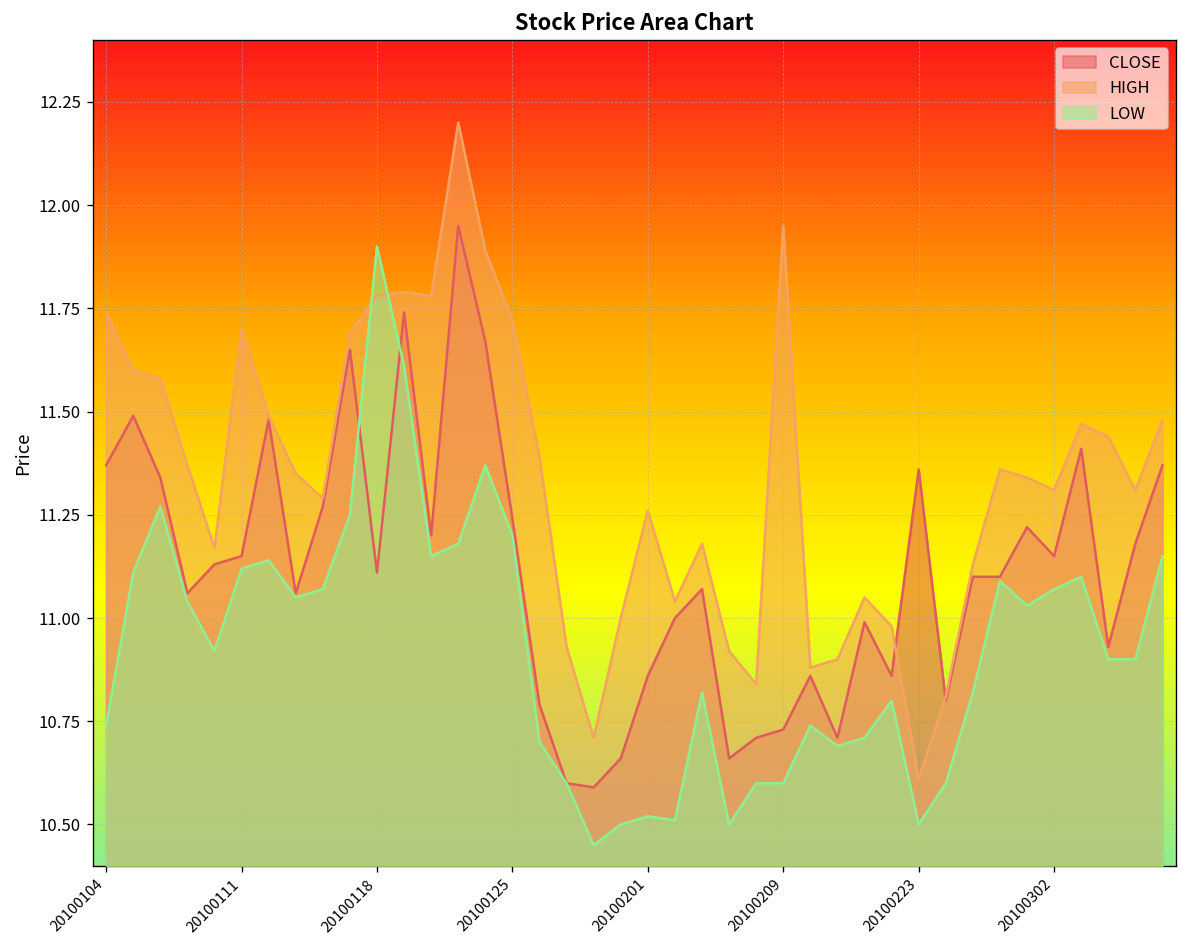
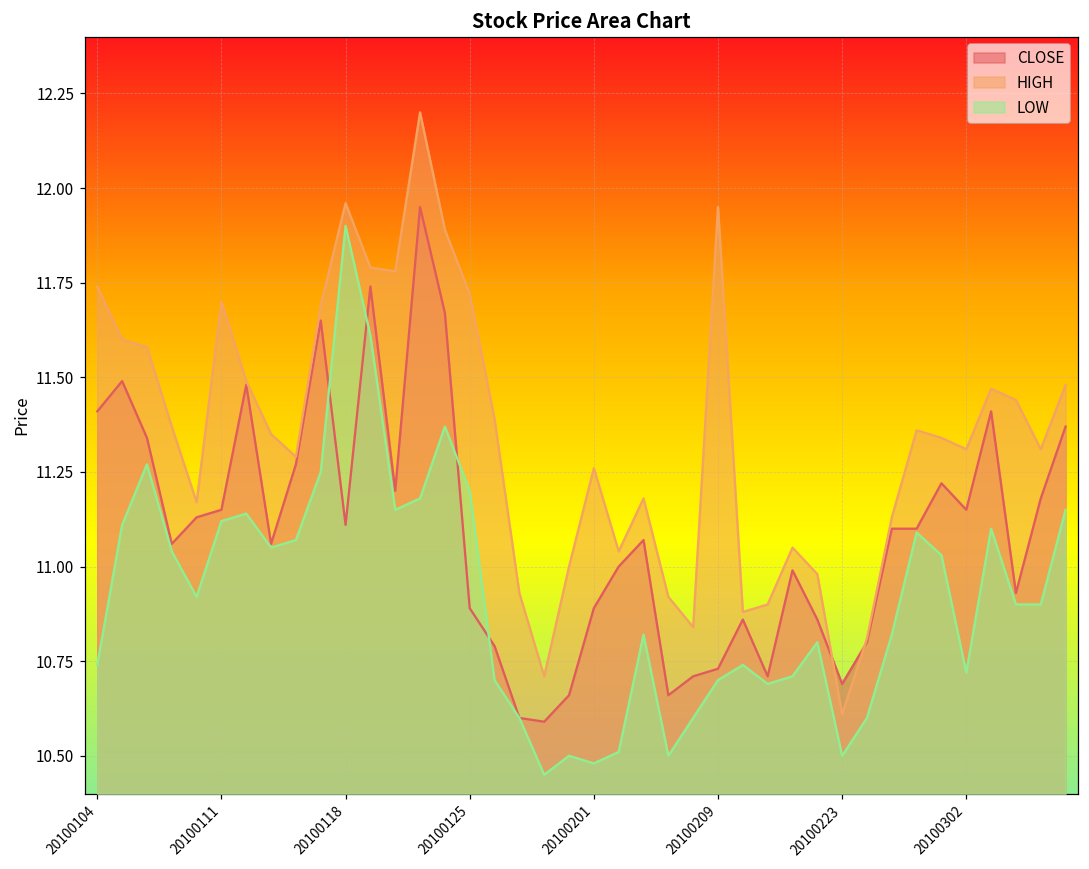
CLOSE, 20100104: 11.37 -> 11.41
HIGH, 20100118: 11.78 -> 11.96
CLOSE, 20100125: 11.24 -> 10.89
CLOSE, 20100201: 10.86 -> 10.89
LOW, 20100201: 10.52 -> 10.48
LOW, 20100209: 10.6 -> 10.7
CLOSE, 20100223: 11.36 -> 10.69
LOW, 20100302: 11.07 -> 10.72
